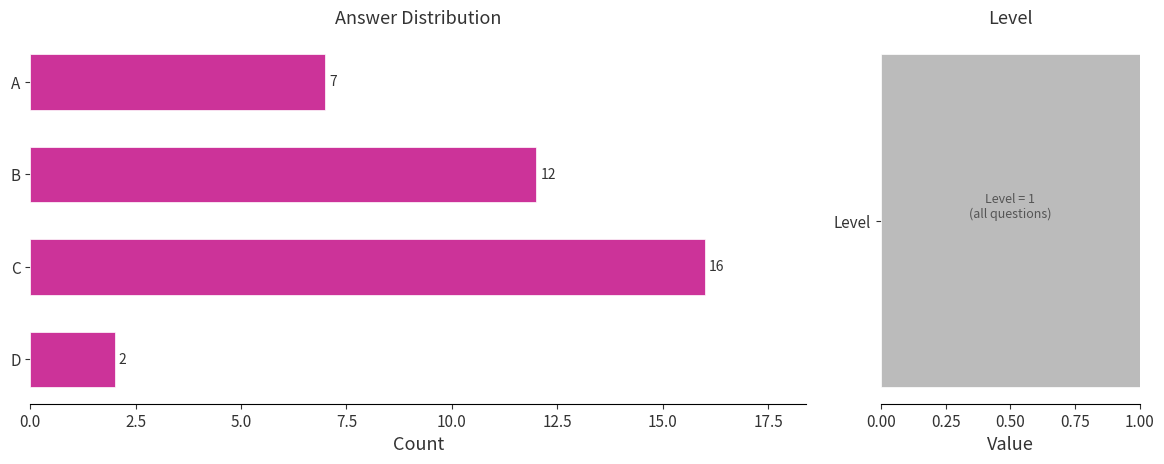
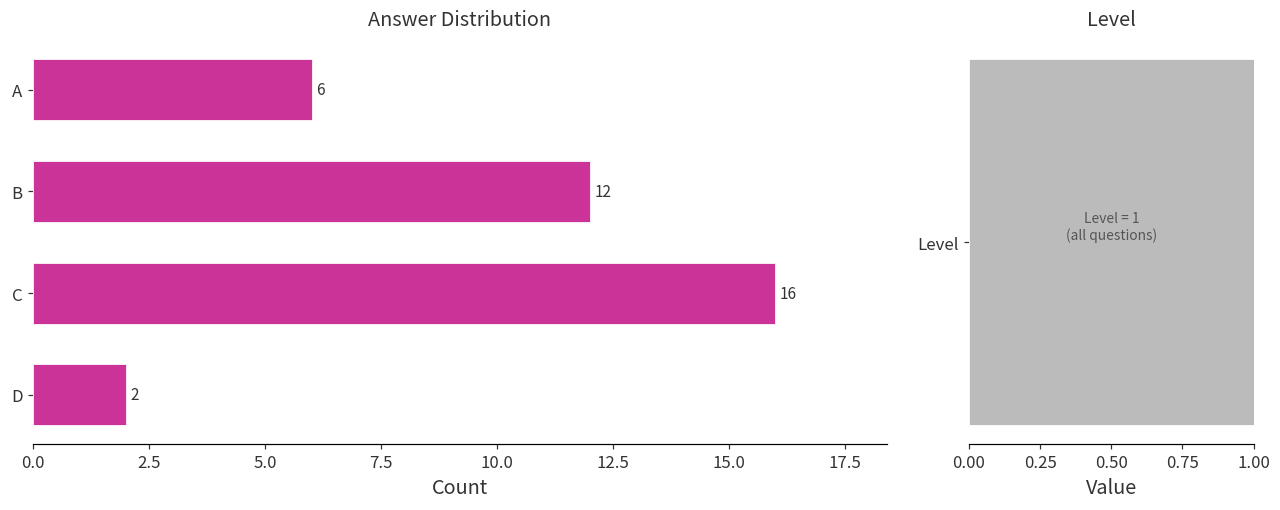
Answer Distribution, A: 7 -> 6
